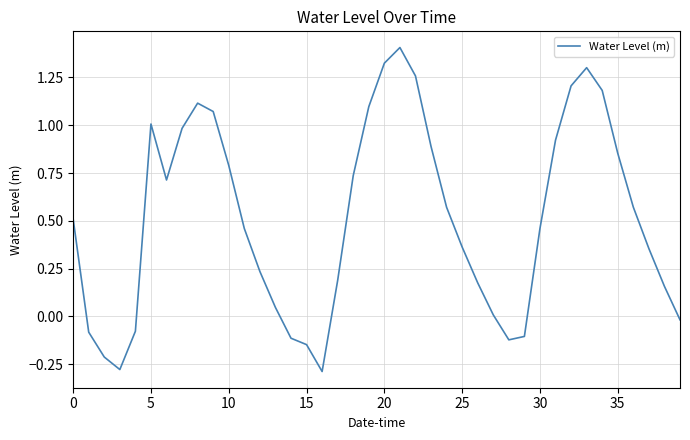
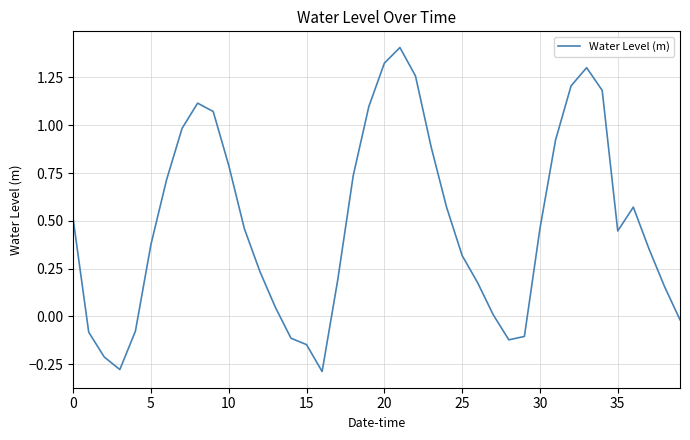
5: 1.01 -> 0.38
25: 0.36 -> 0.32
35: 0.85 -> 0.45
